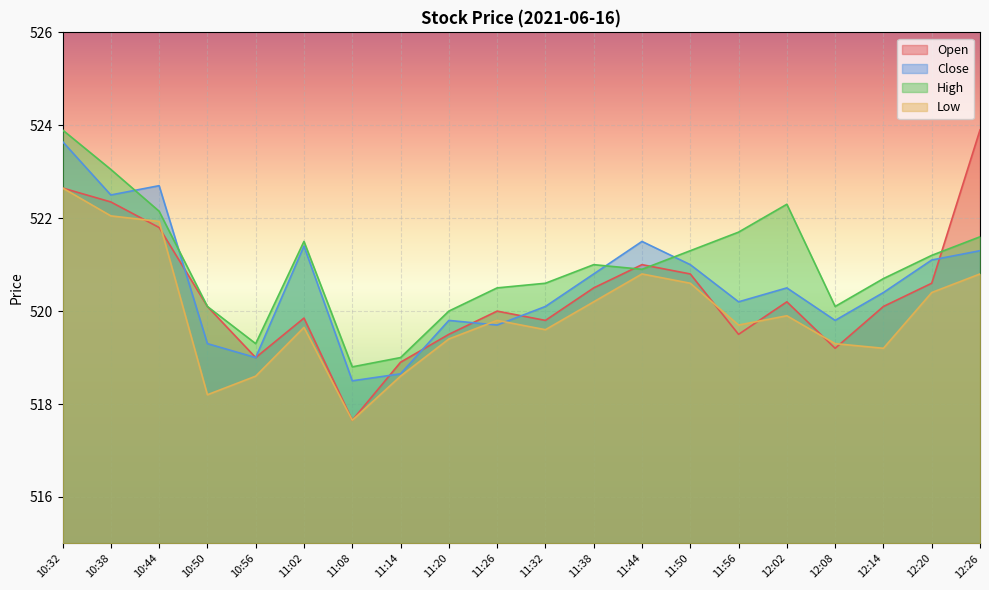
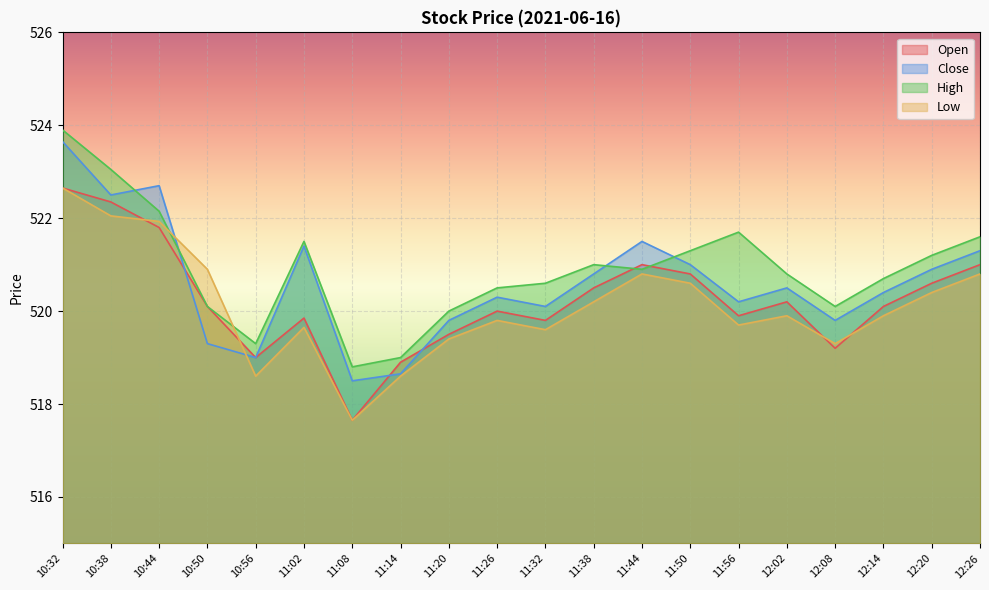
Low, 10:50: 518.2 -> 520.9
Close, 11:26: 519.7 -> 520.3
Open, 11:56: 519.5 -> 519.9
High, 12:02: 522.3 -> 520.8
Low, 12:14: 519.2 -> 519.9
Close, 12:20: 521.1 -> 520.9
Open, 12:26: 523.9 -> 521.0
